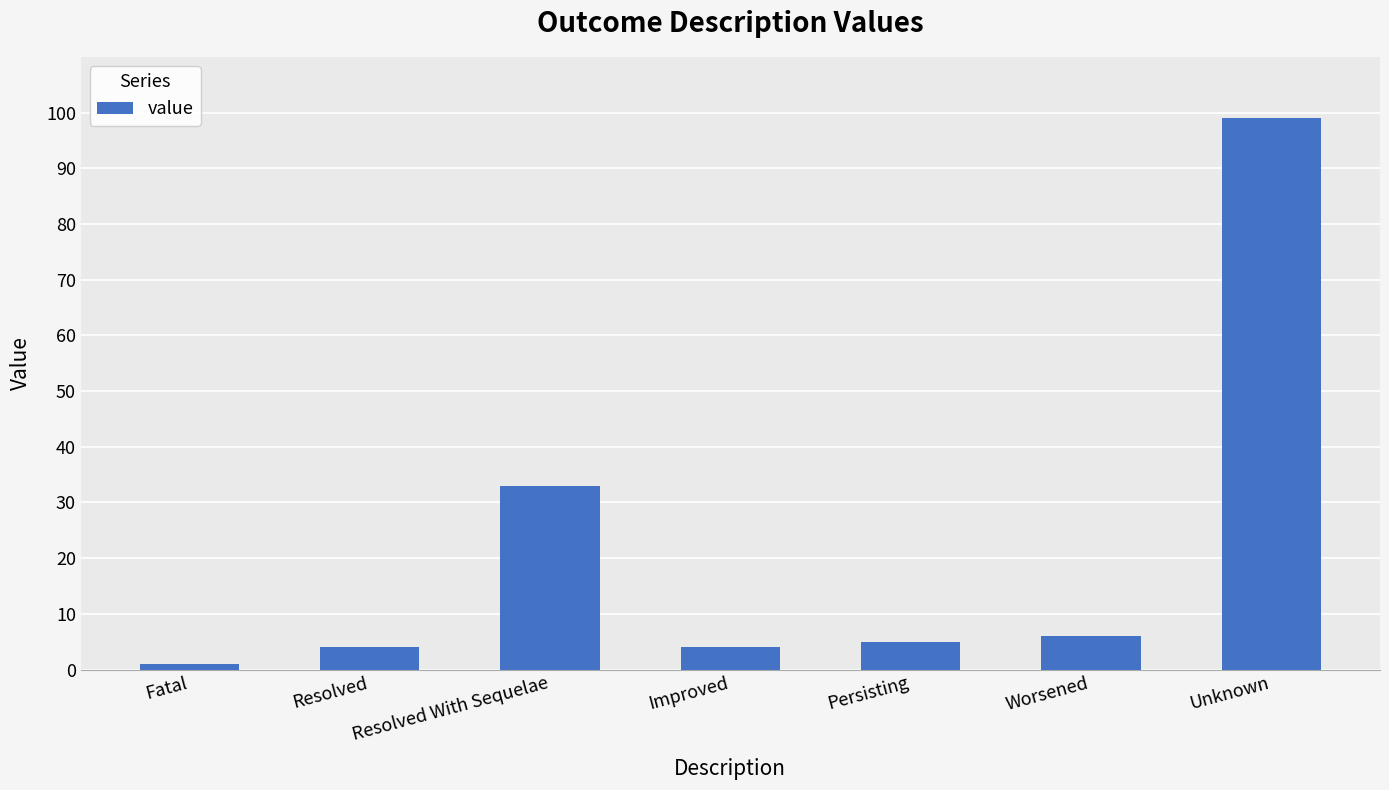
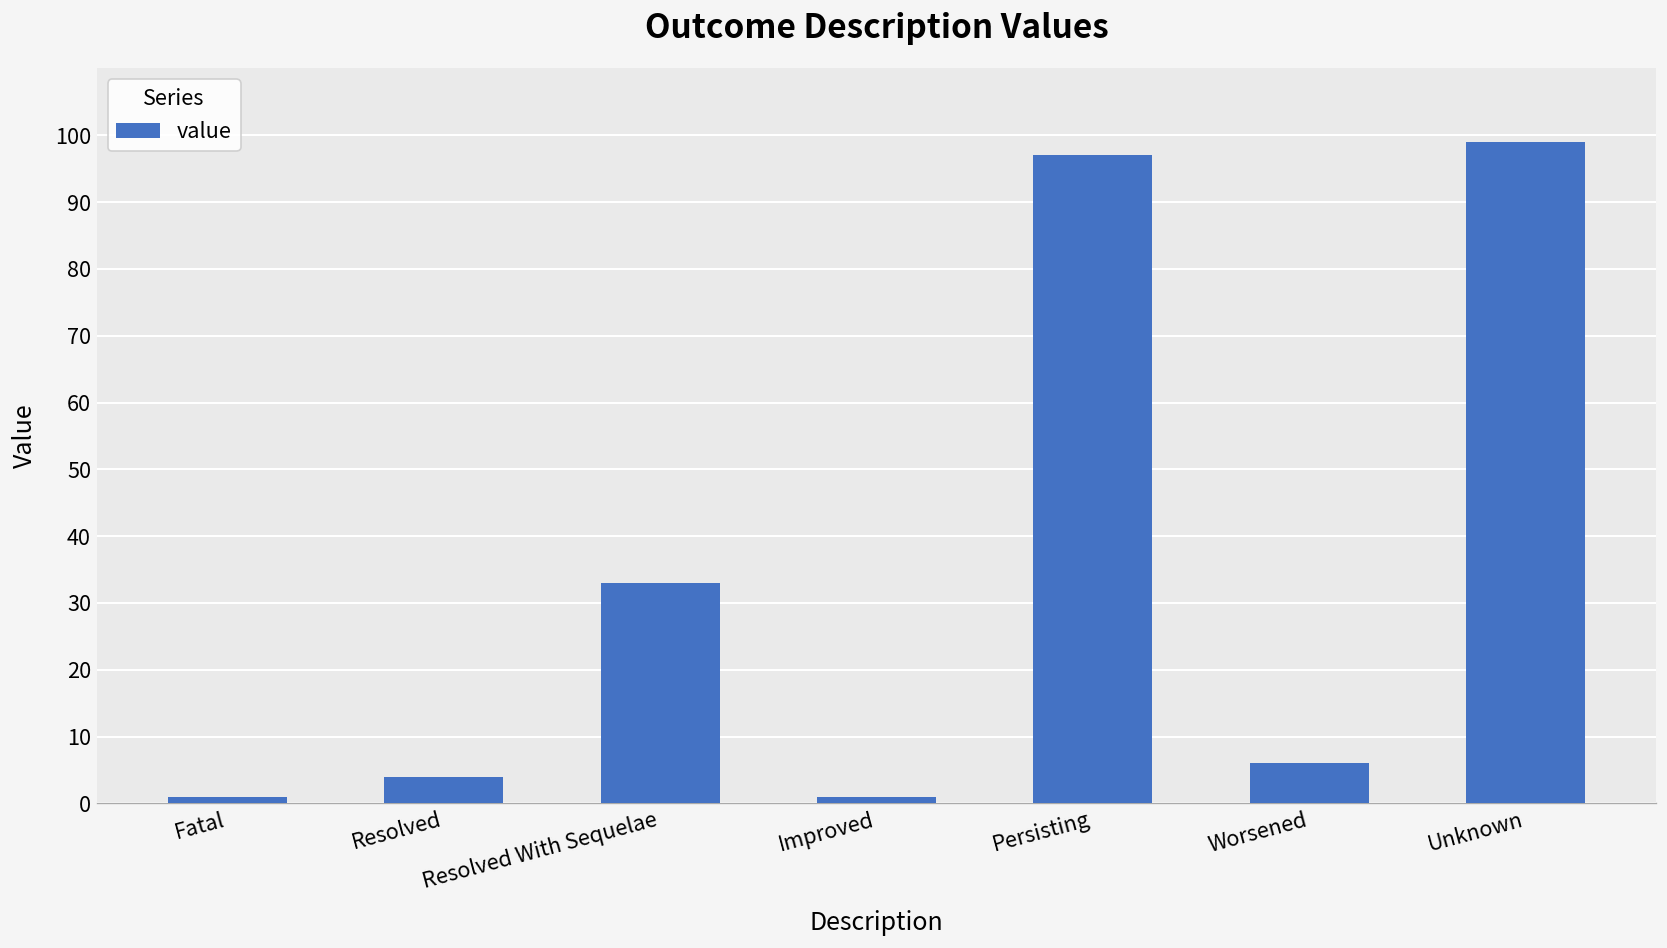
Improved: 4 -> 1
Persisting: 5 -> 97
